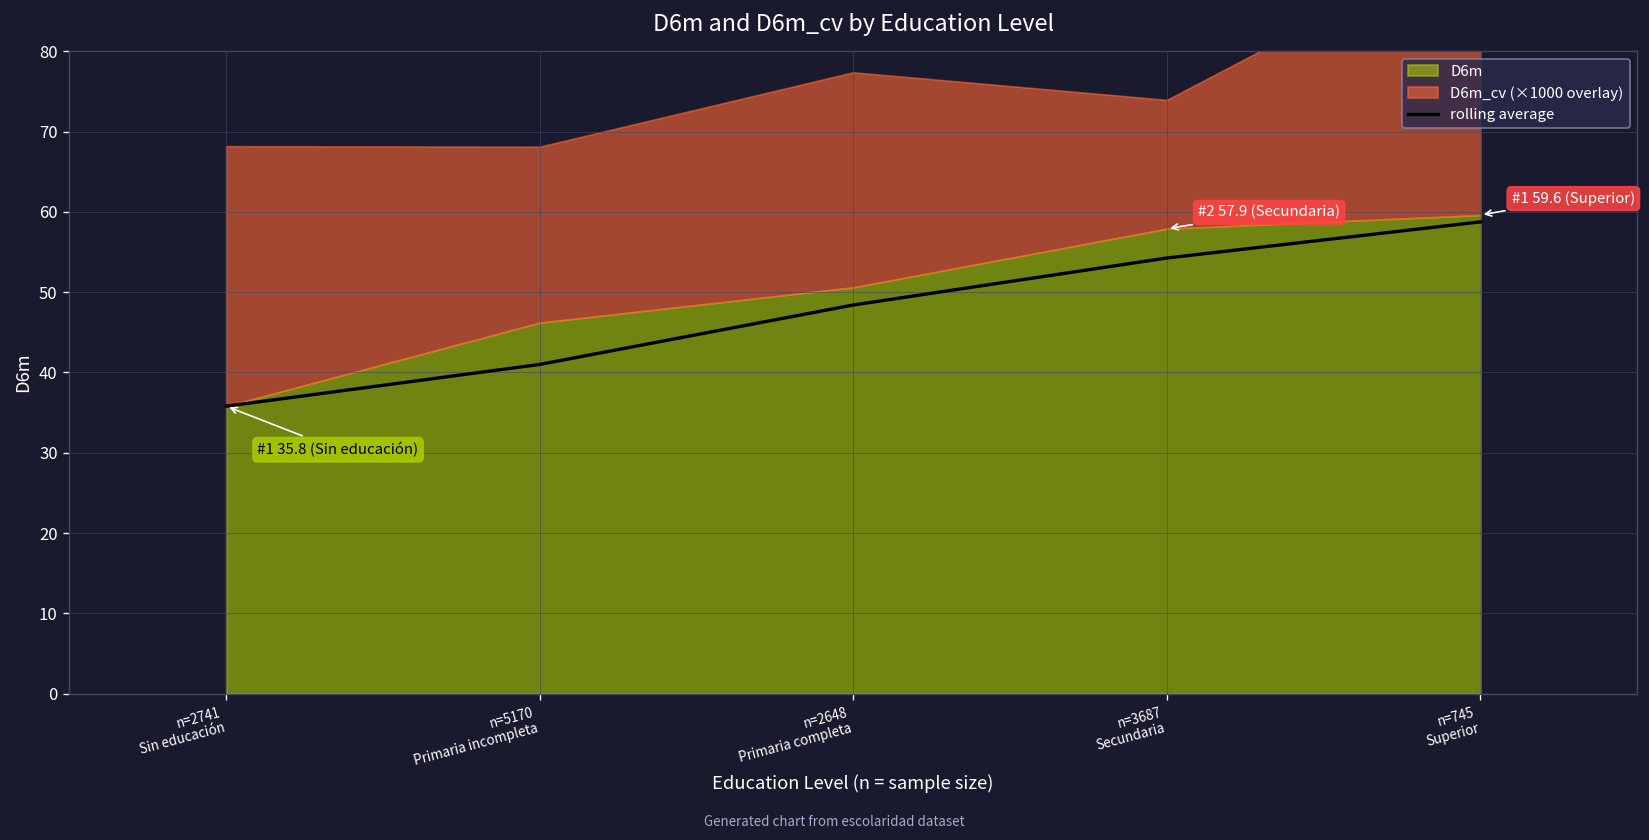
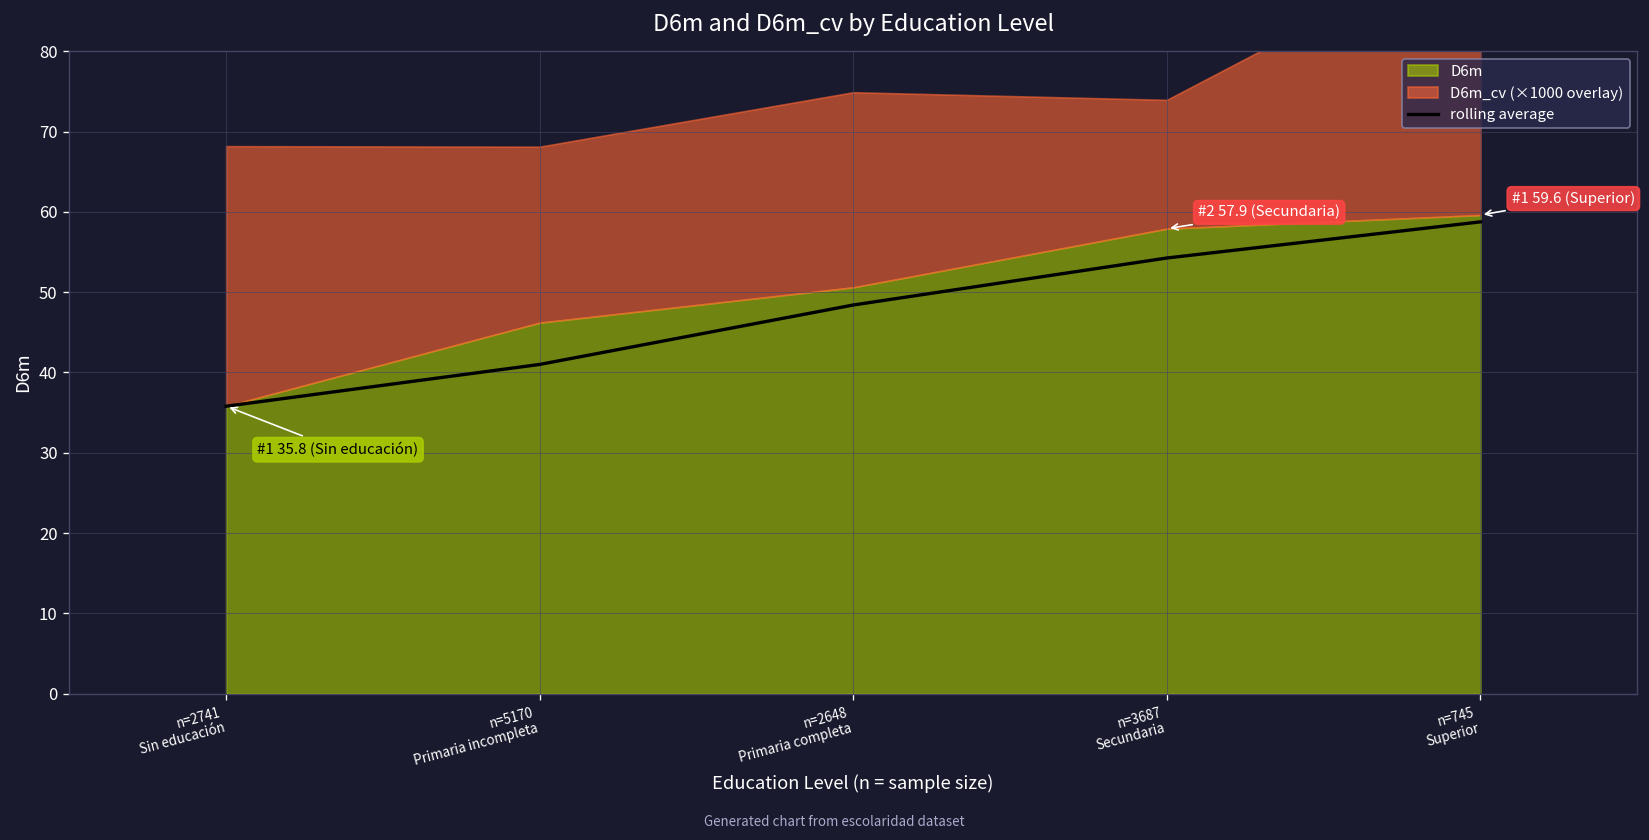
D6m_cv (×1000 overlay), n=2648 Primaria completa: 27 -> 24
